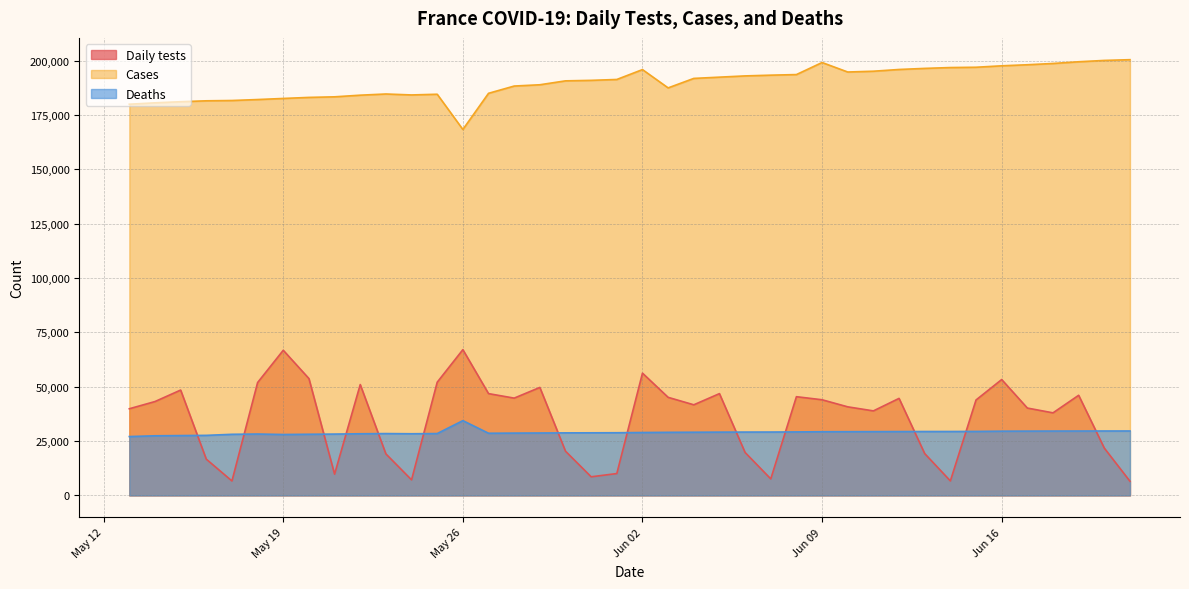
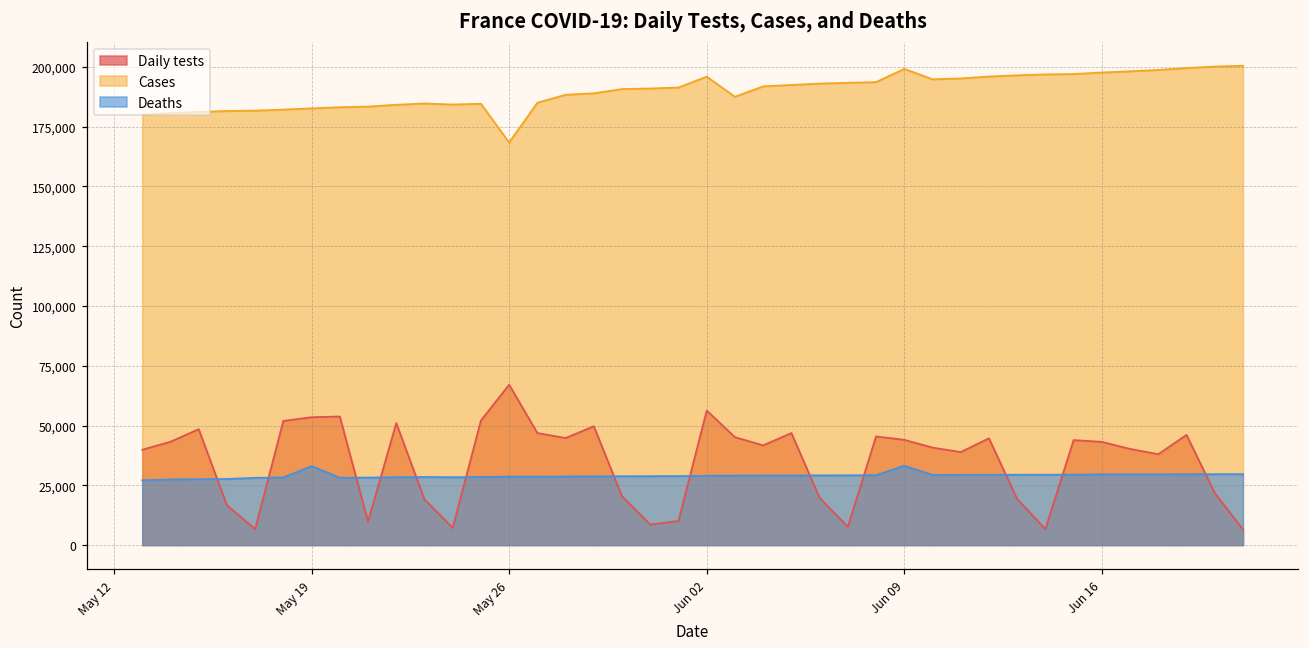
Daily tests, May 19: 67,000 -> 53,000
Deaths, May 19: 28,000 -> 33,000
Deaths, May 26: 34,000 -> 29,000
Deaths, Jun 09: 29,000 -> 33,000
Daily tests, Jun 16: 53,000 -> 43,000
